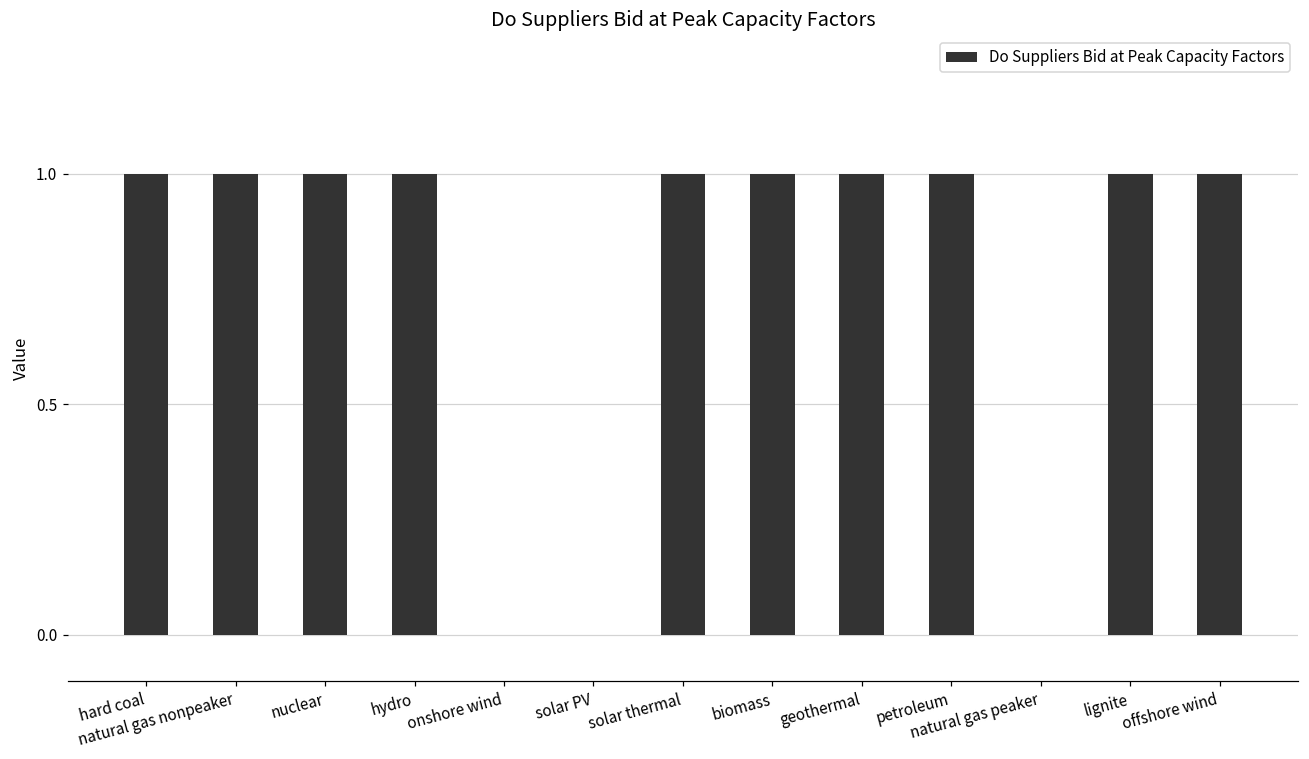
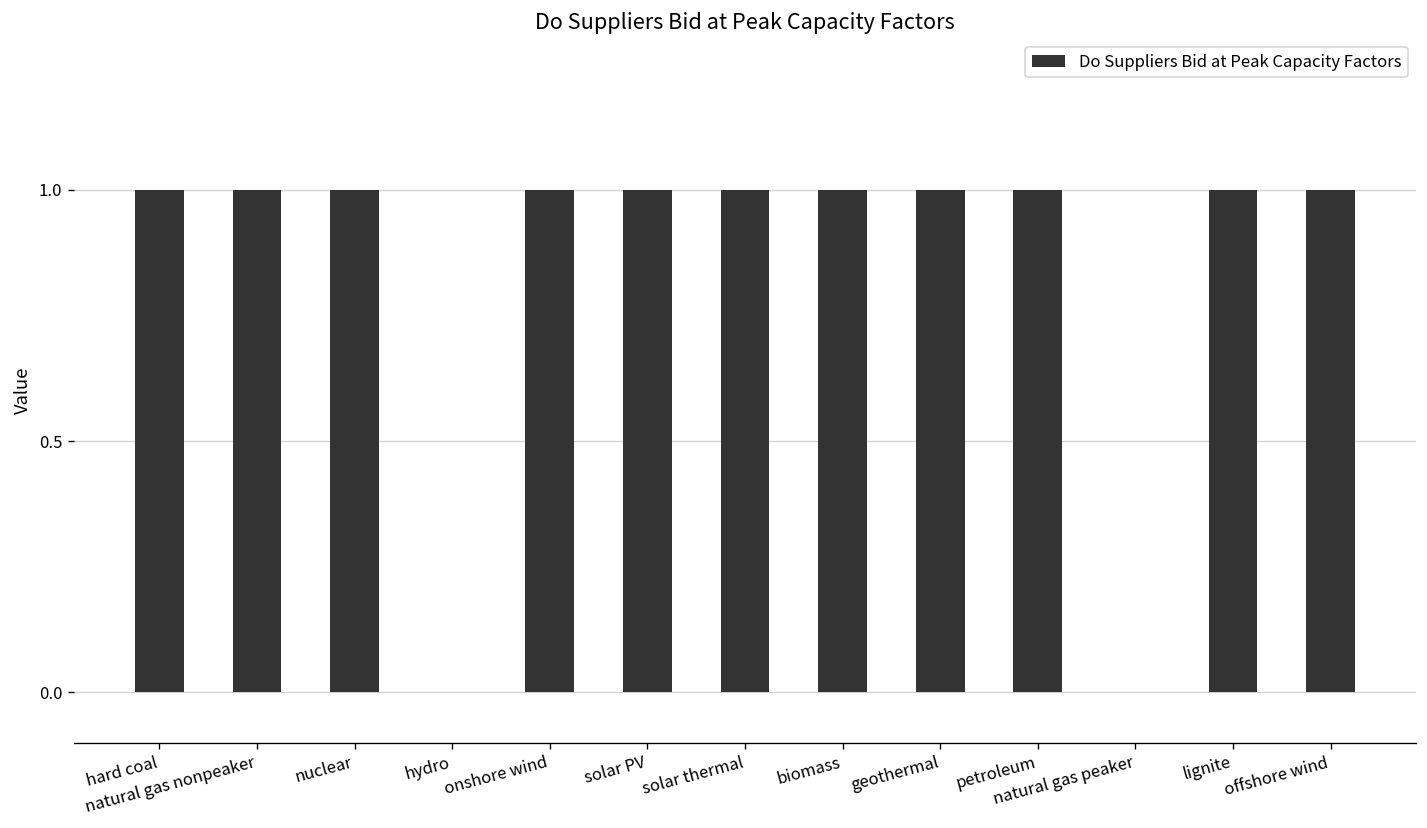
hydro: 1 -> 0
onshore wind: 0 -> 1
solar PV: 0 -> 1
